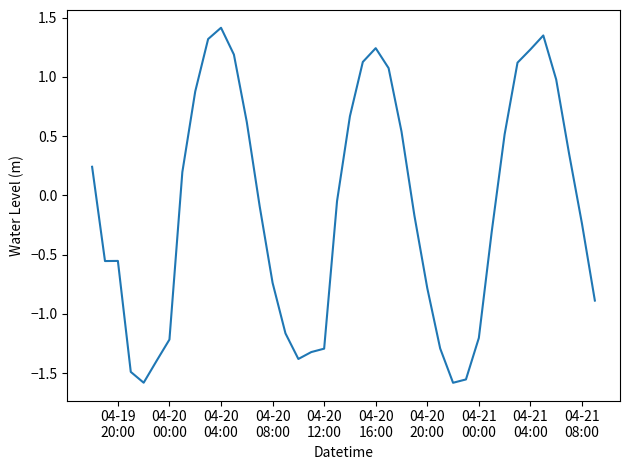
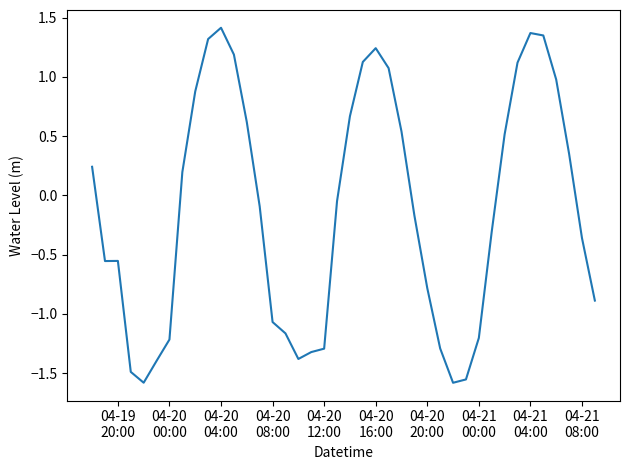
04-20 08:00: -0.74 -> -1.07
04-21 04:00: 1.23 -> 1.37
04-21 08:00: -0.24 -> -0.36
